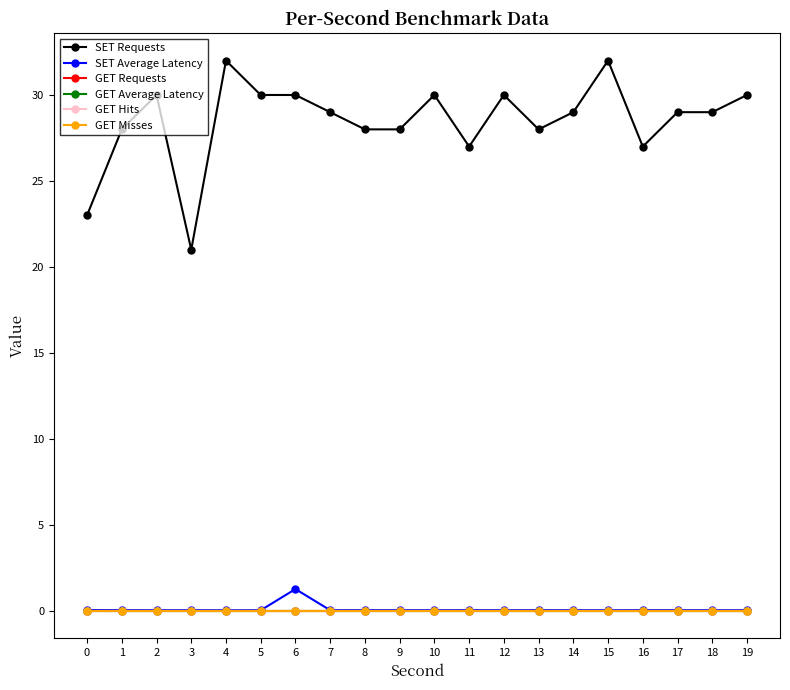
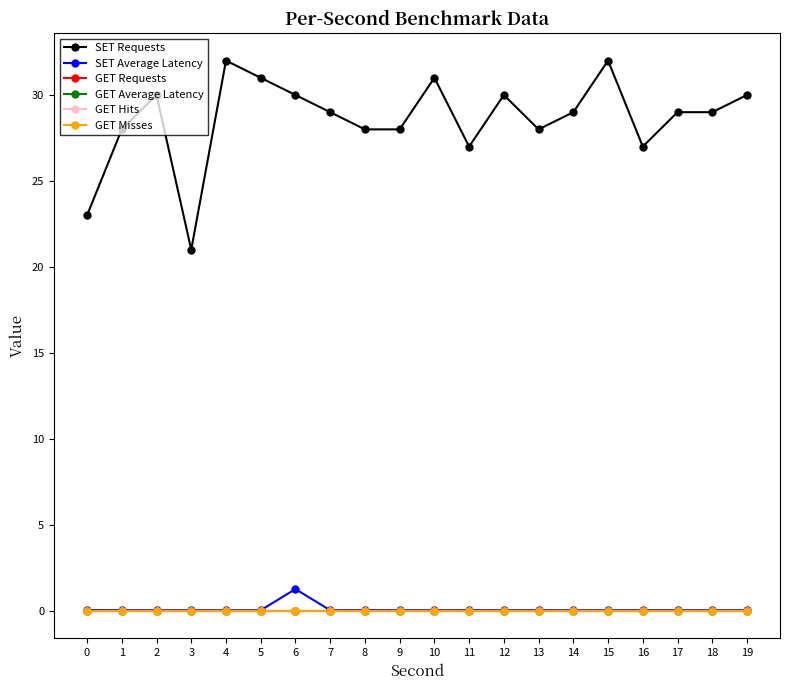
SET Requests, 5: 30 -> 31
SET Requests, 10: 30 -> 31
